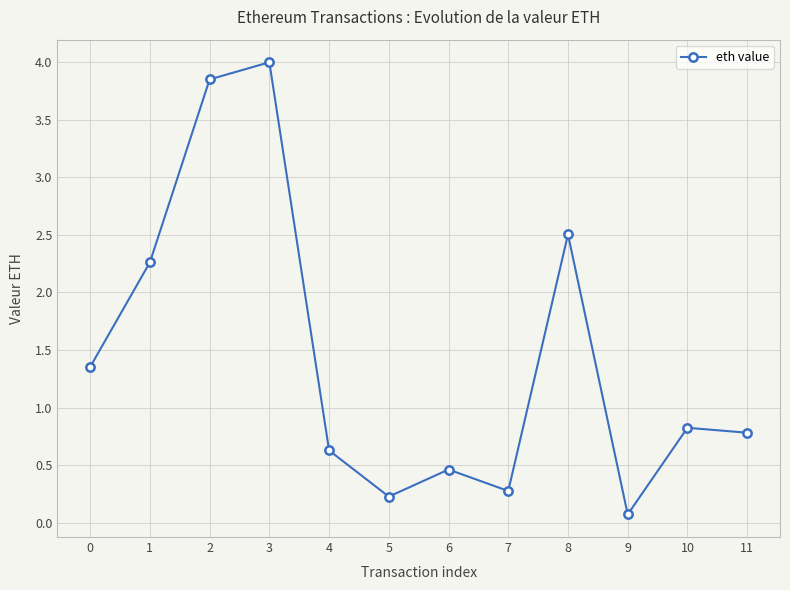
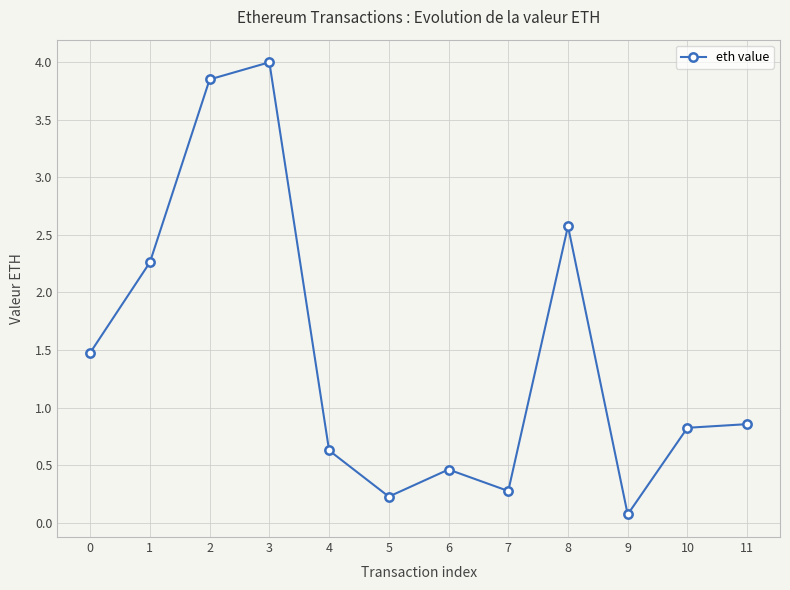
0: 1.35 -> 1.48
8: 2.50 -> 2.58
11: 0.78 -> 0.86
